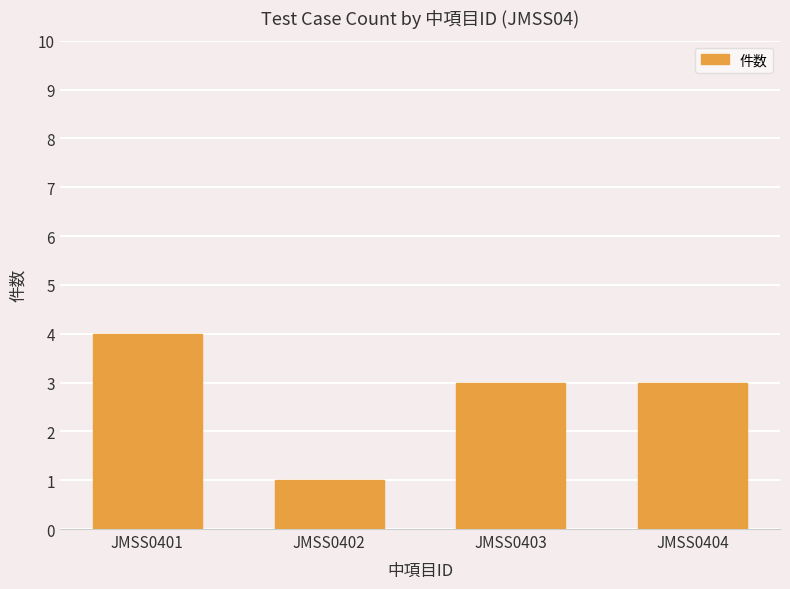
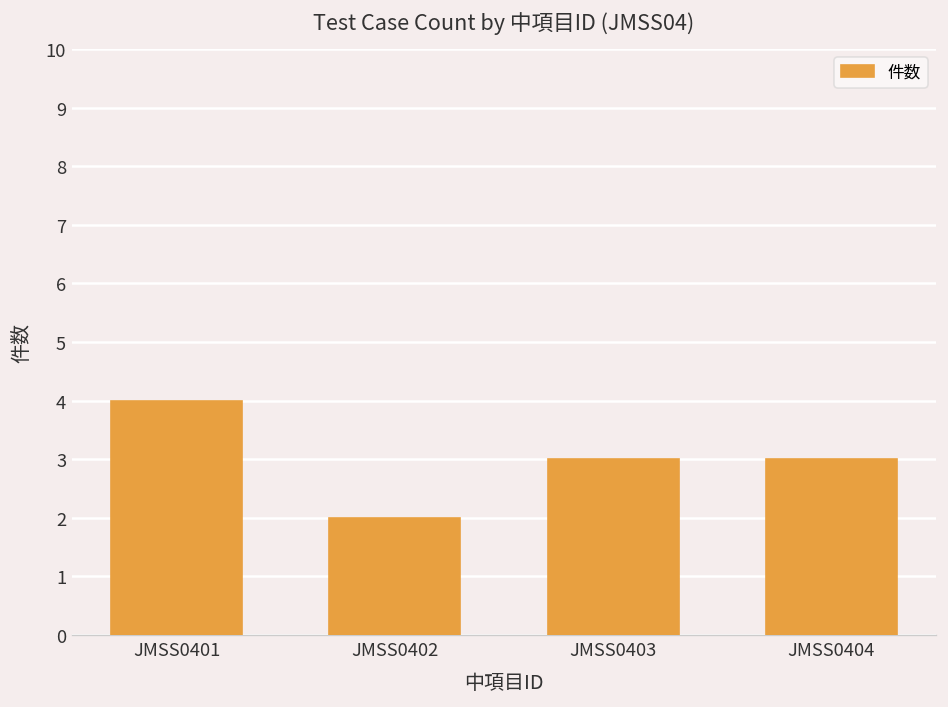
JMSS0402: 1 -> 2
